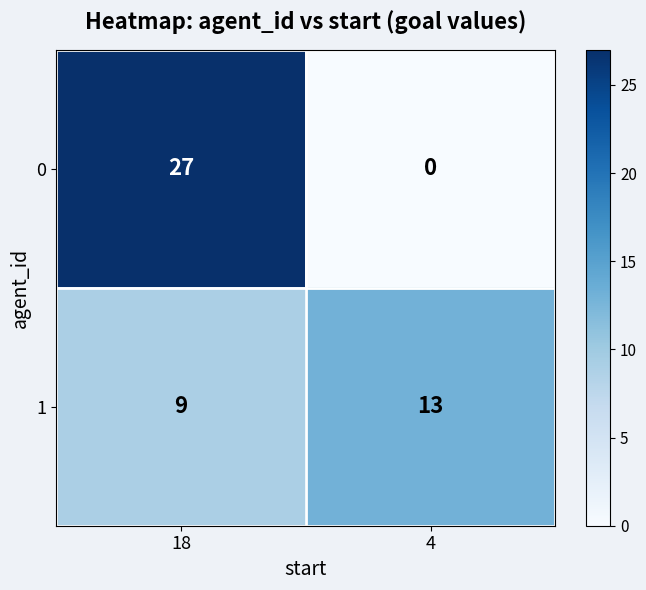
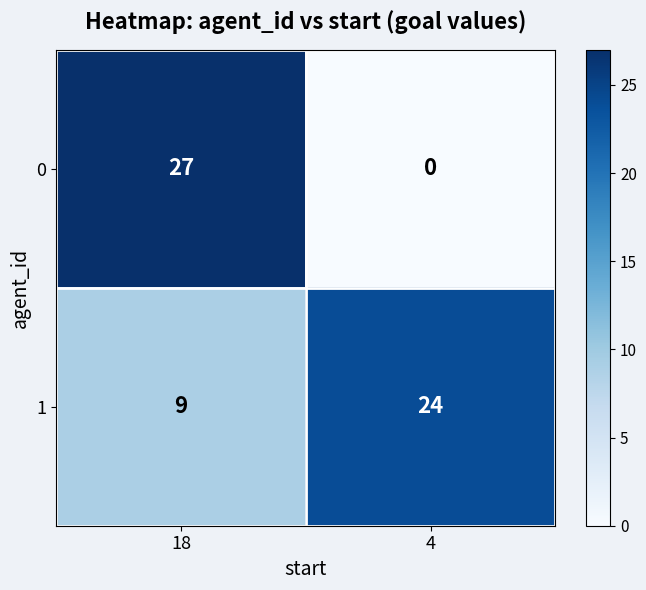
1, 4: 13 -> 24
